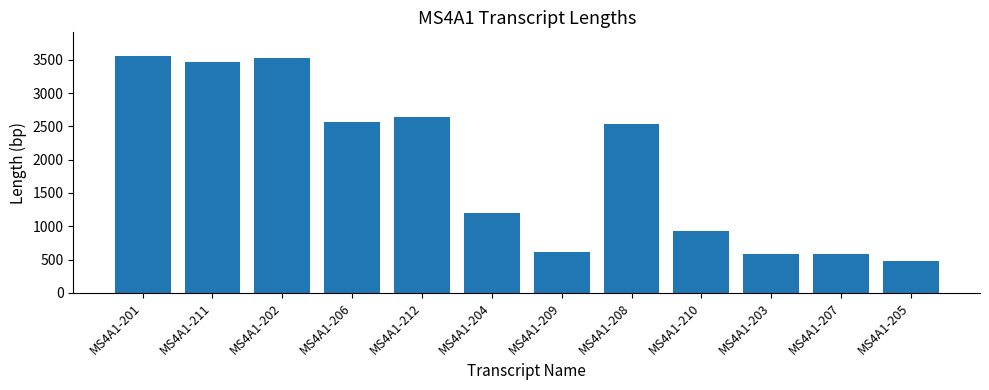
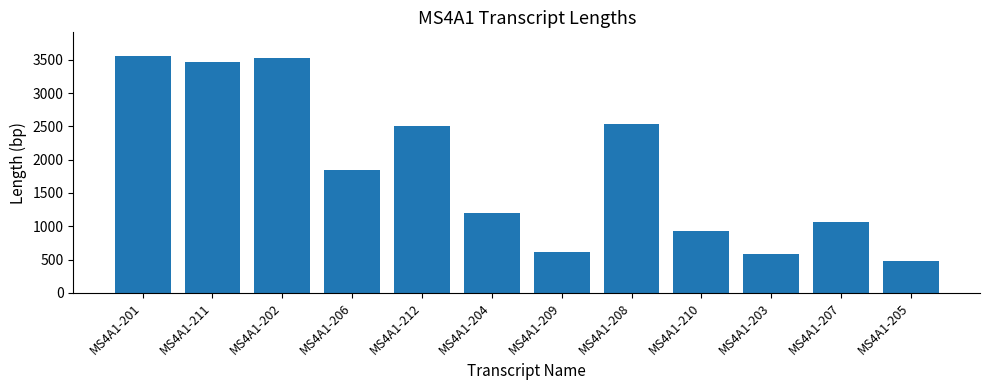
MS4A1-206: 2600 -> 1800
MS4A1-212: 2600 -> 2500
MS4A1-207: 600 -> 1100
